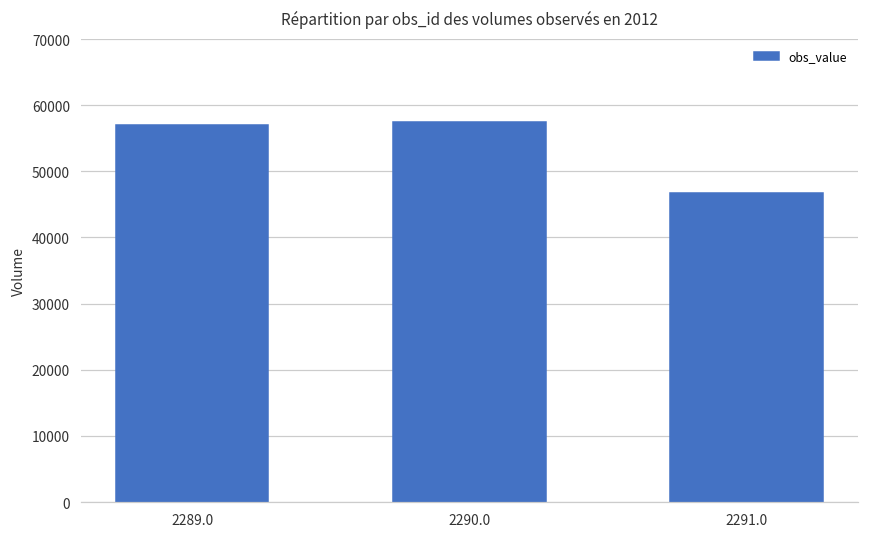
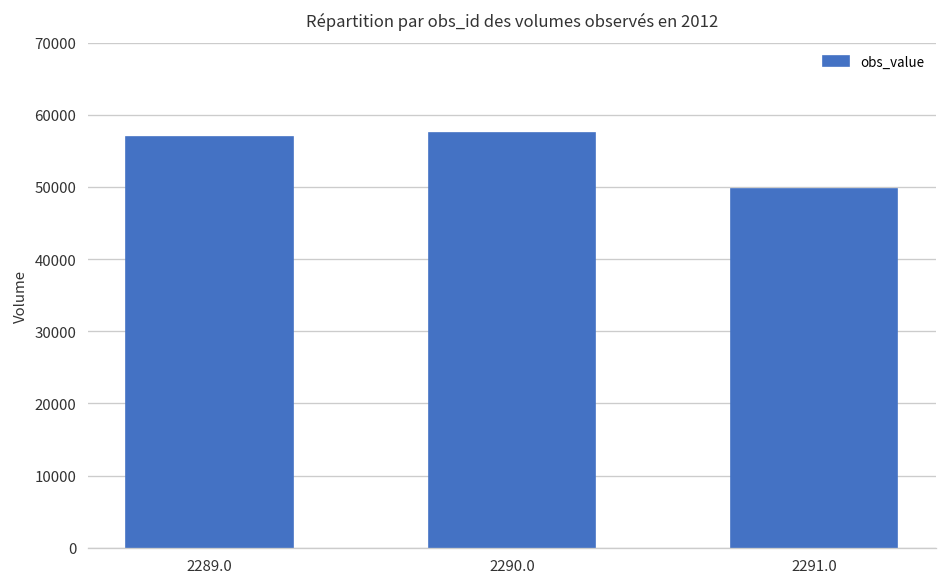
2291.0: 47000 -> 50000
